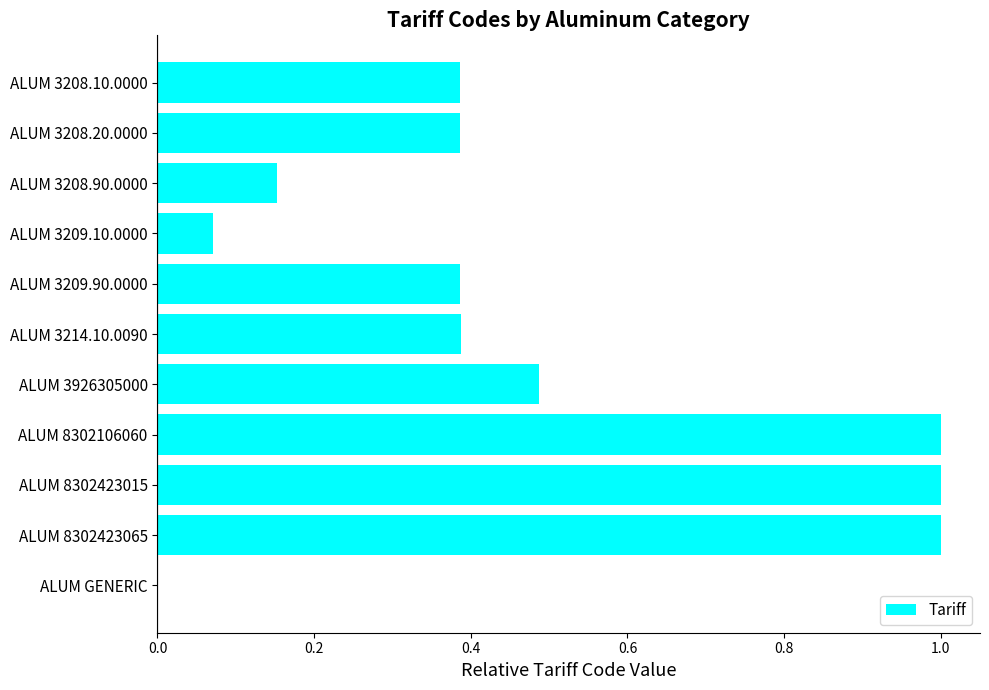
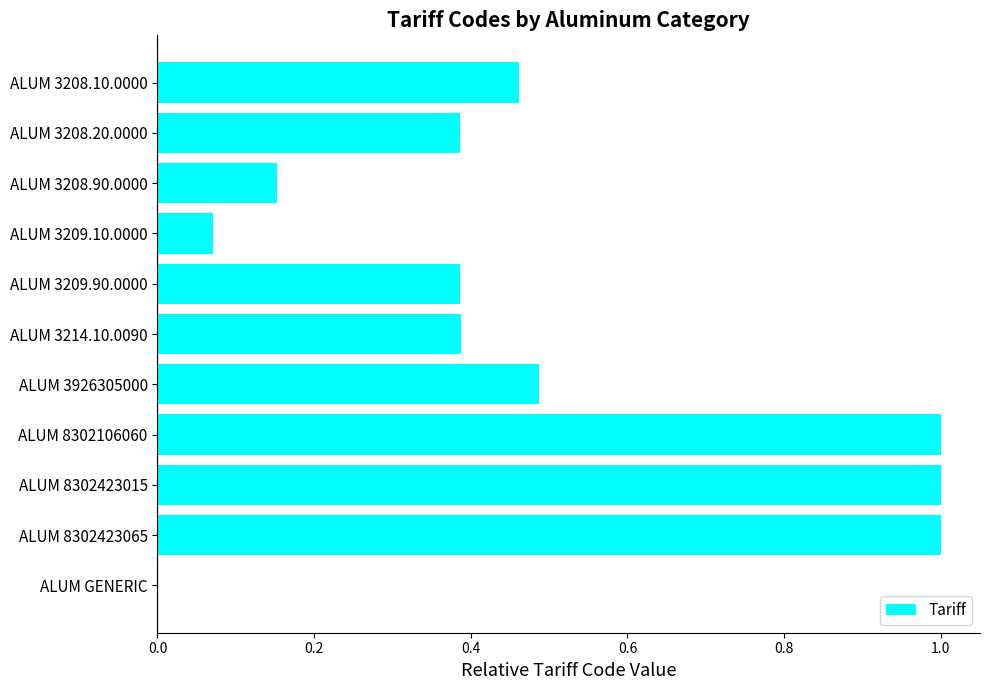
ALUM 3208.10.0000: 0.39 -> 0.46
